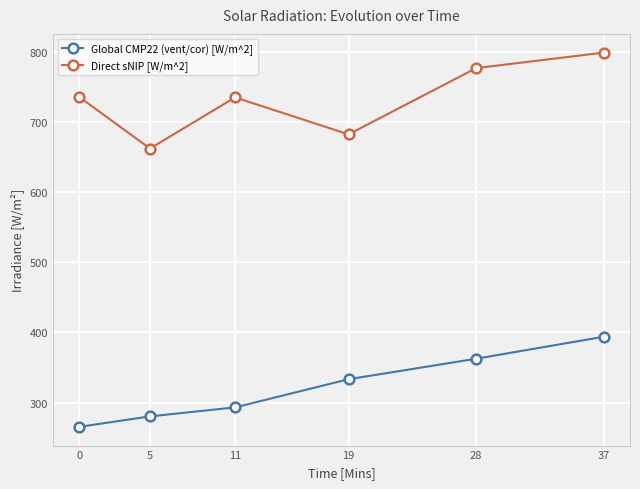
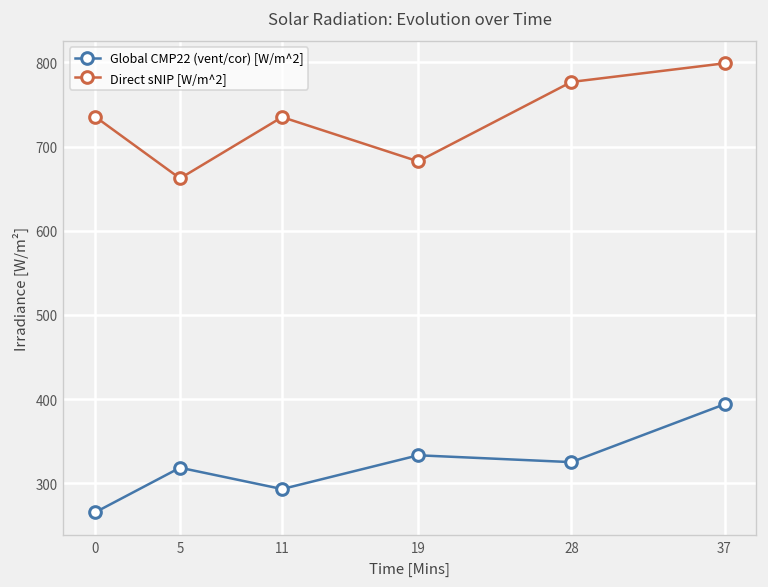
Global CMP22 (vent/cor) [W/m^2], 5: 280 -> 320
Global CMP22 (vent/cor) [W/m^2], 28: 360 -> 330
